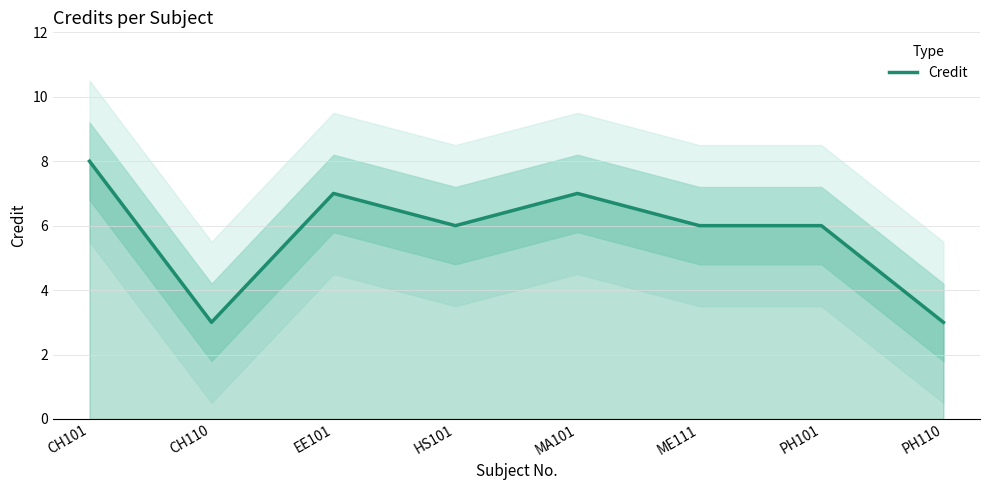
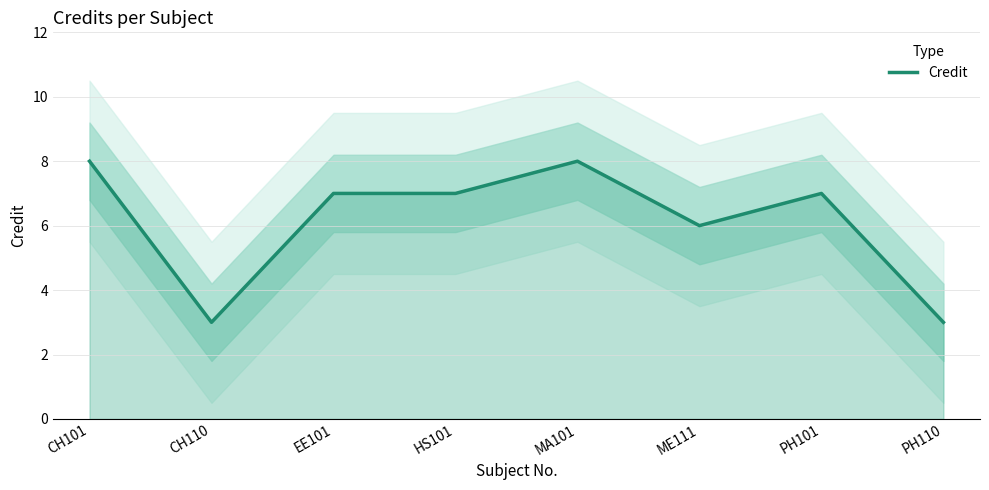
Credit, HS101: 6 -> 7
Credit, MA101: 7 -> 8
Credit, PH101: 6 -> 7
